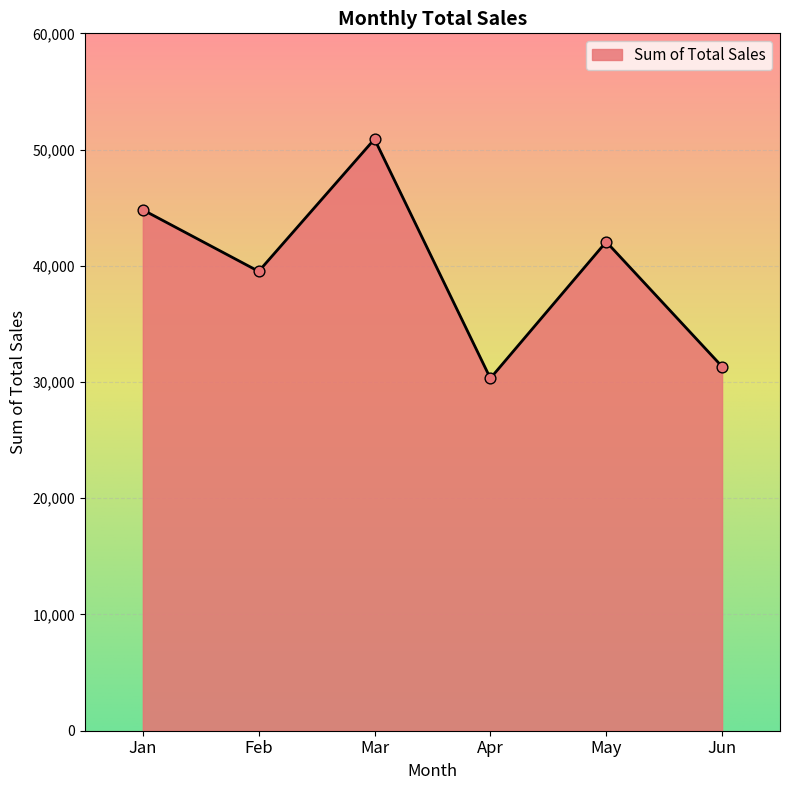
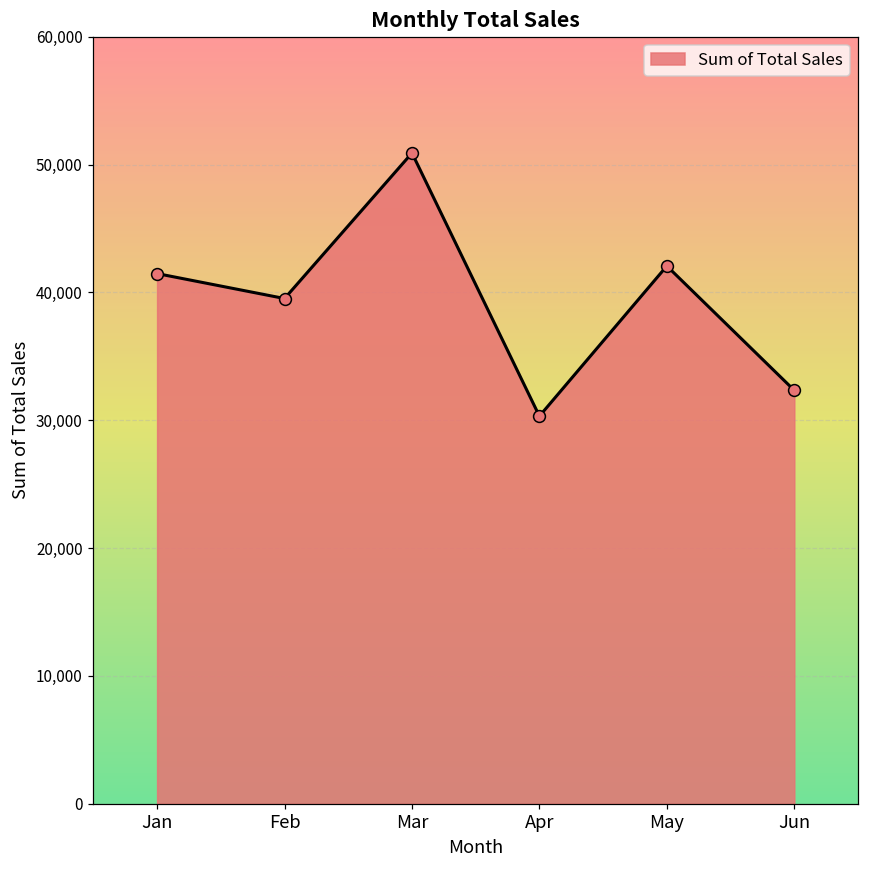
Jan: 44,800 -> 41,500
Jun: 31,300 -> 32,300
